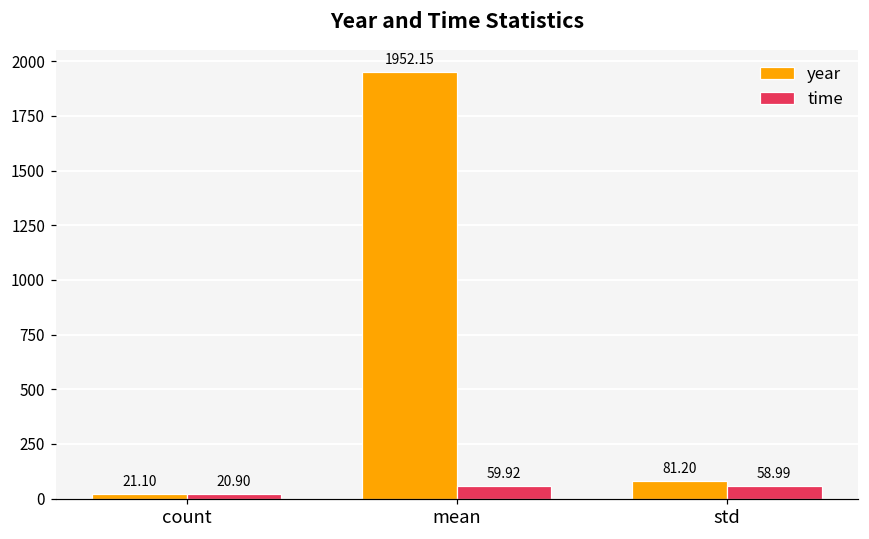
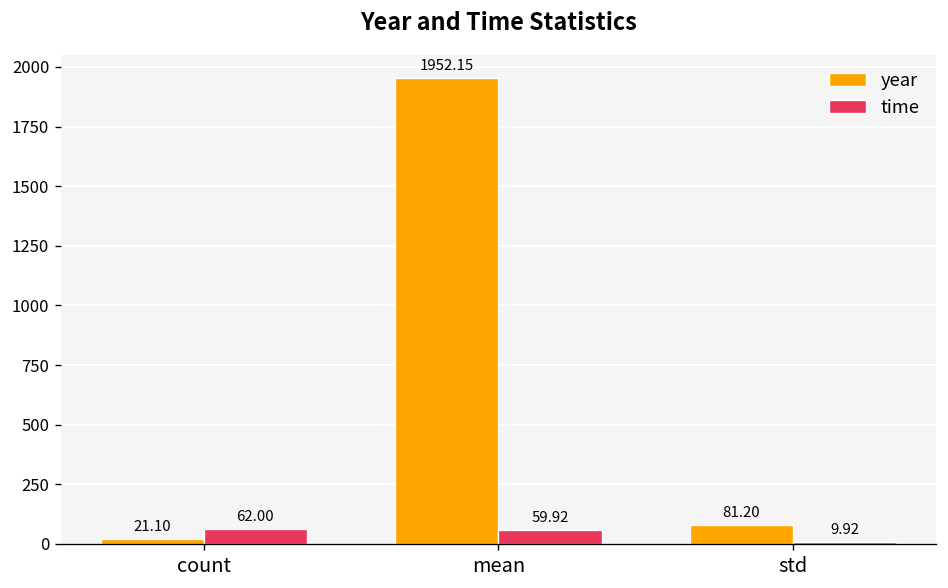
time, count: 20.90 -> 62.00
time, std: 58.99 -> 9.92
